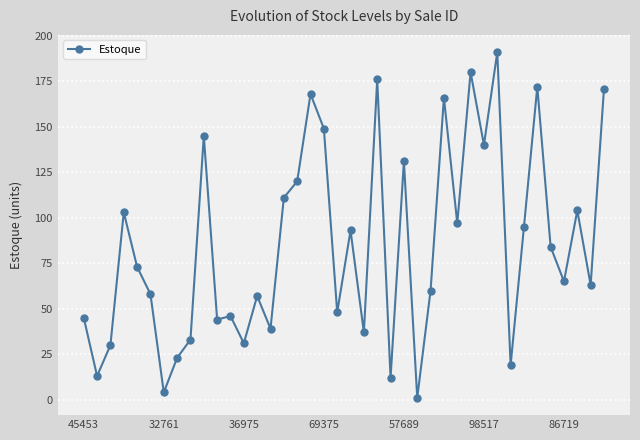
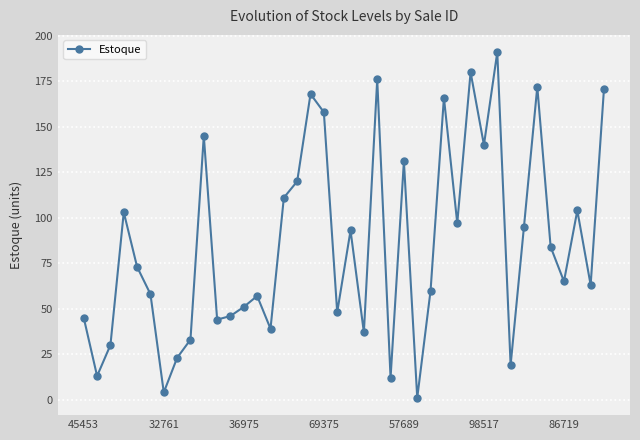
36975: 31 -> 51
69375: 149 -> 158
